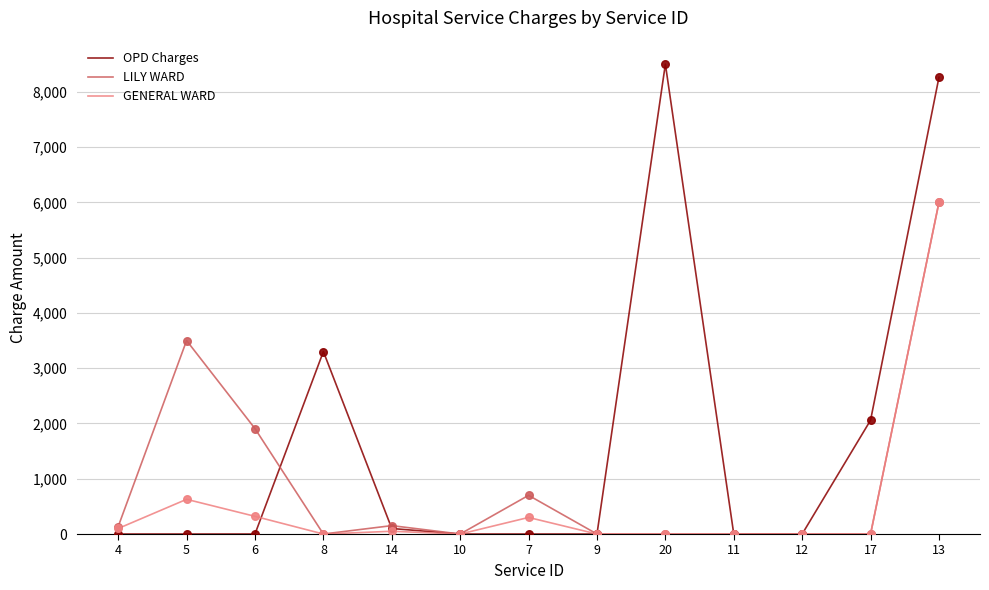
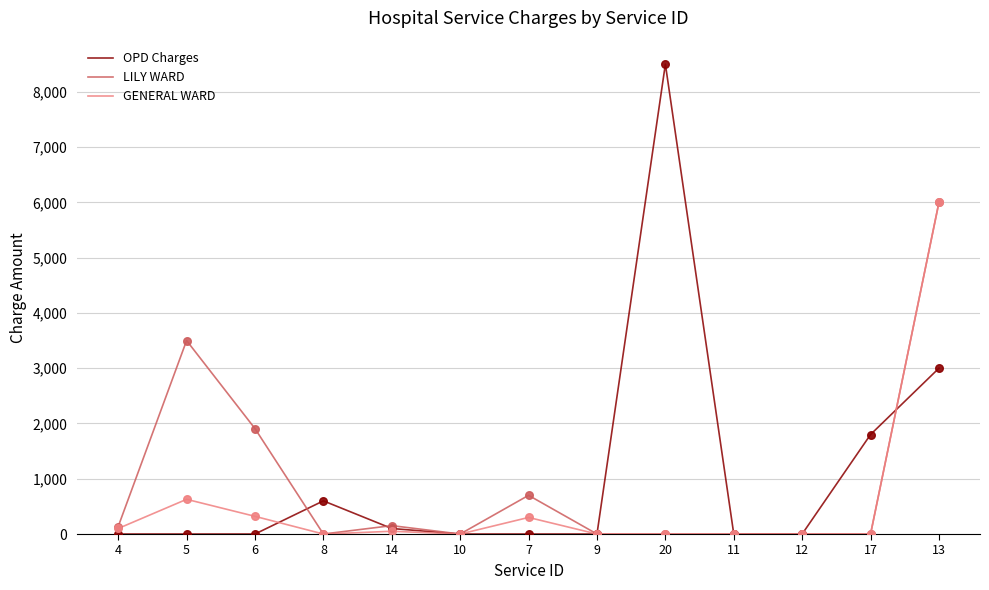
OPD Charges, 8: 3,300 -> 600
OPD Charges, 17: 2,100 -> 1,800
OPD Charges, 13: 8,300 -> 3,000
